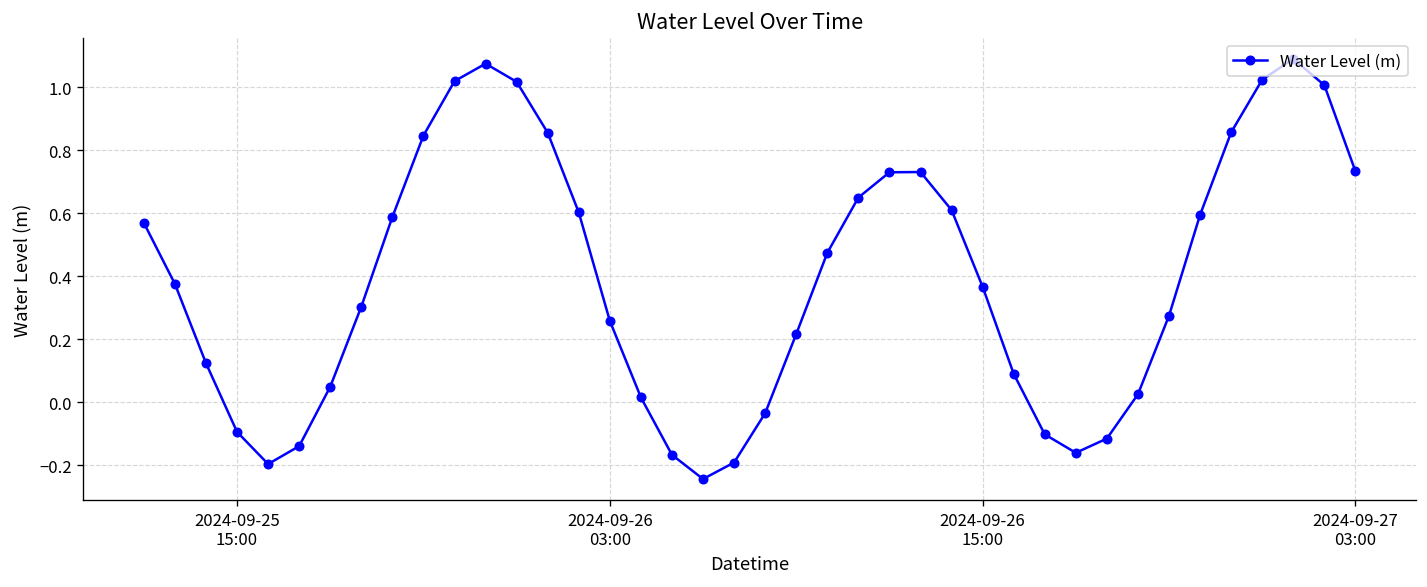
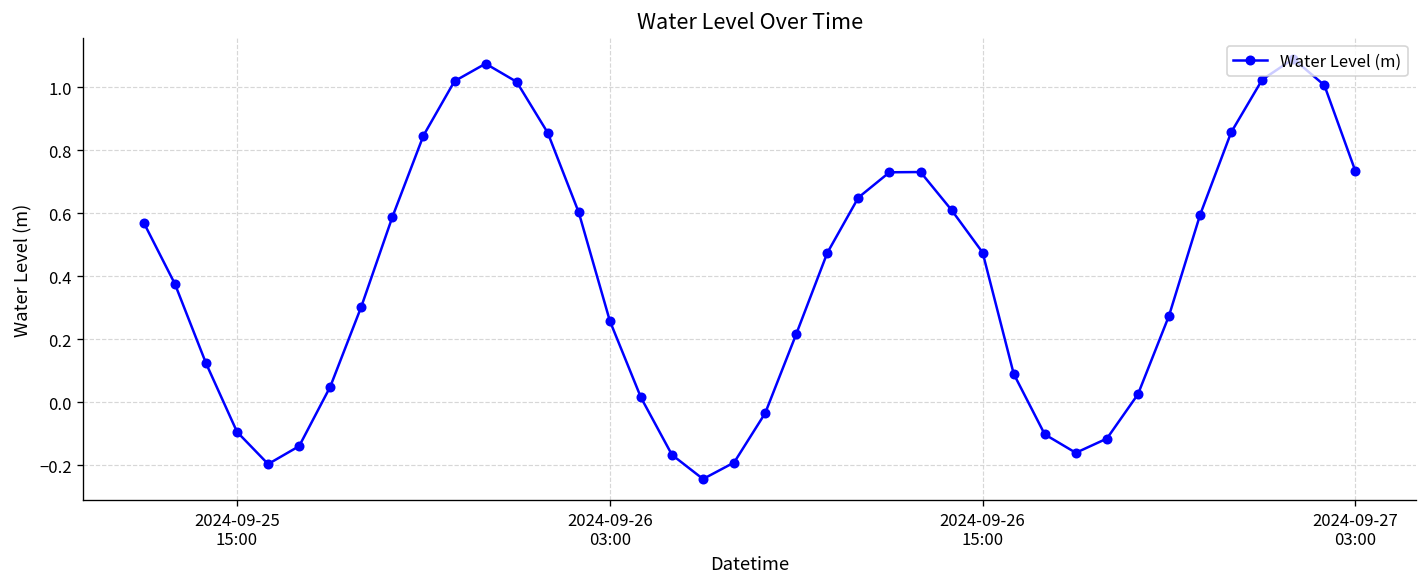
2024-09-26 15:00: 0.37 -> 0.48
